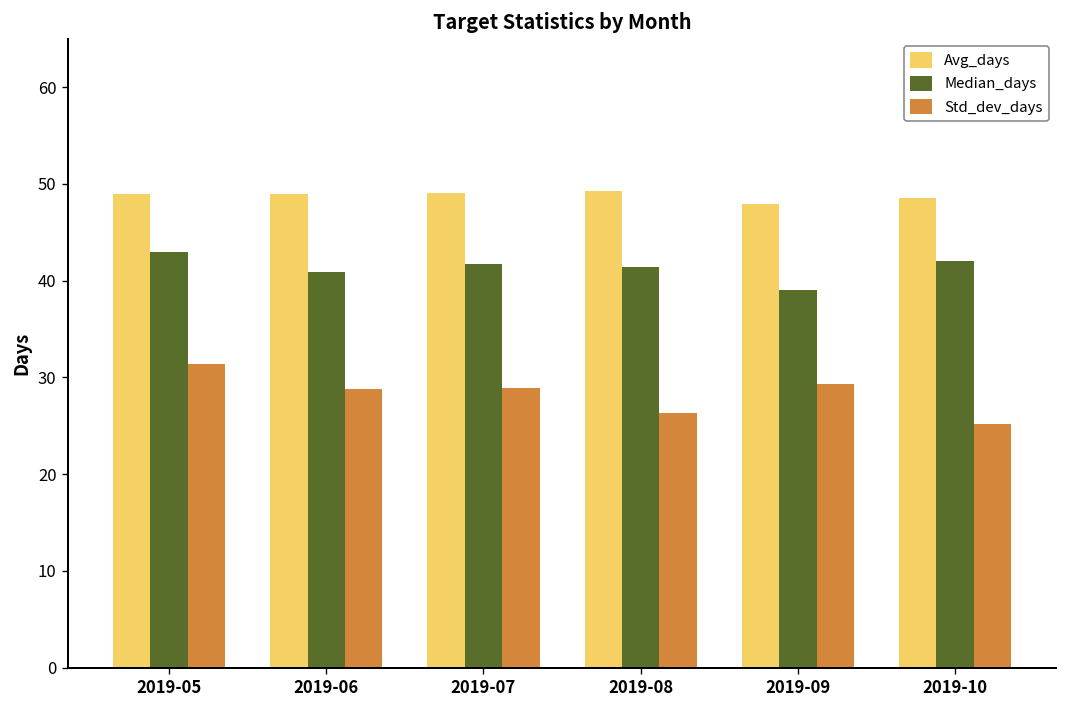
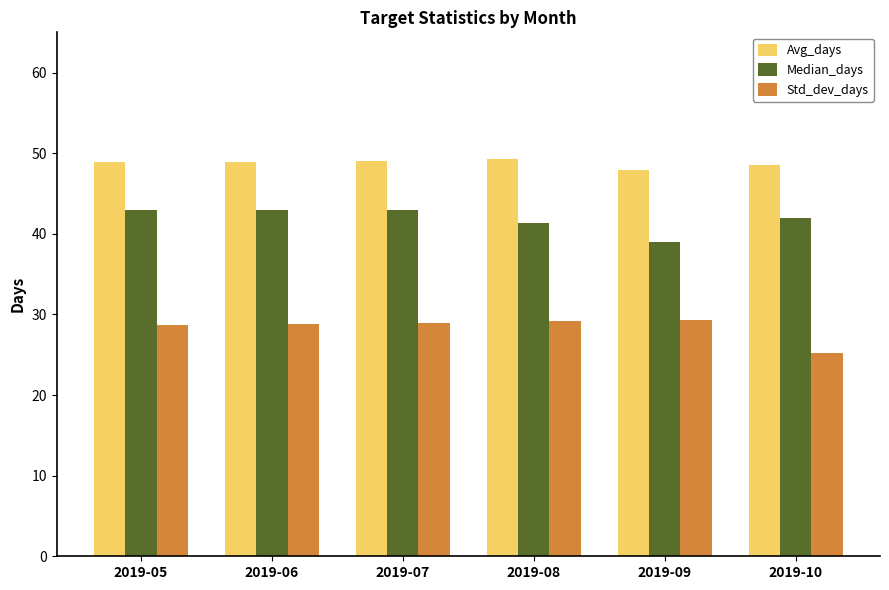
Std_dev_days, 2019-05: 31 -> 29
Median_days, 2019-06: 41 -> 43
Median_days, 2019-07: 42 -> 43
Std_dev_days, 2019-08: 26 -> 29
